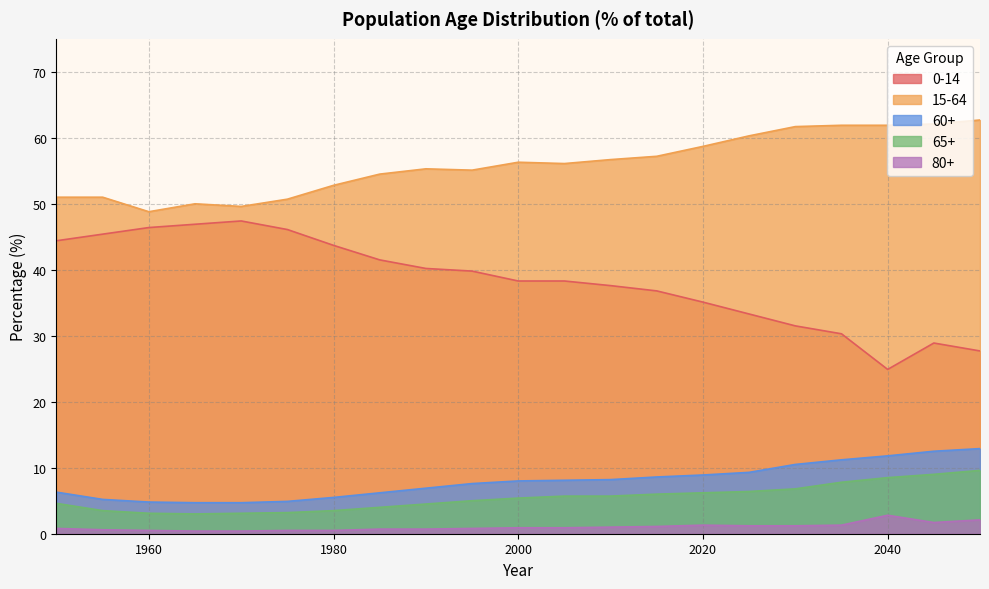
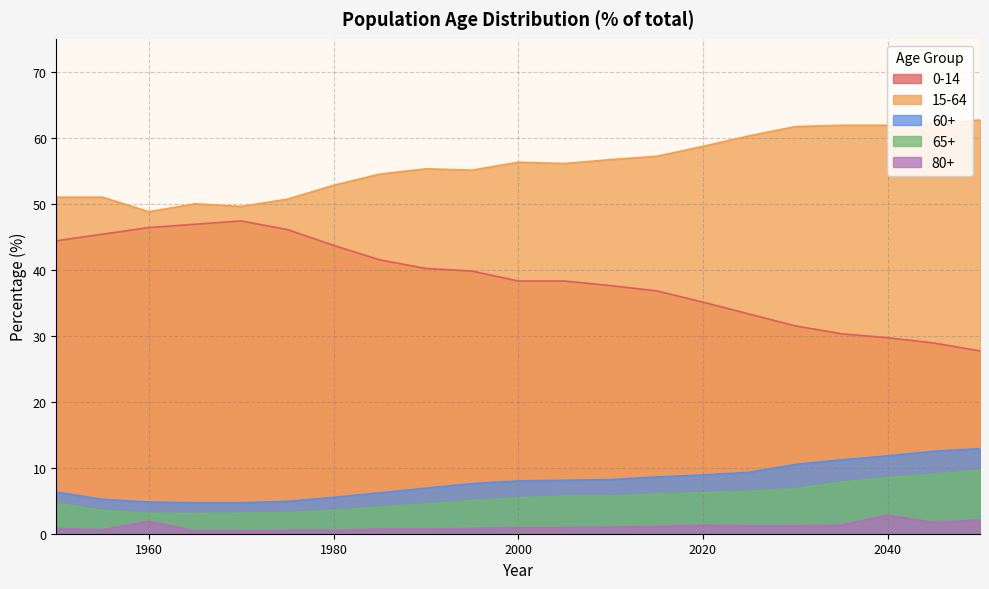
80+, 1960: 1 -> 2
0-14, 2040: 25 -> 30
